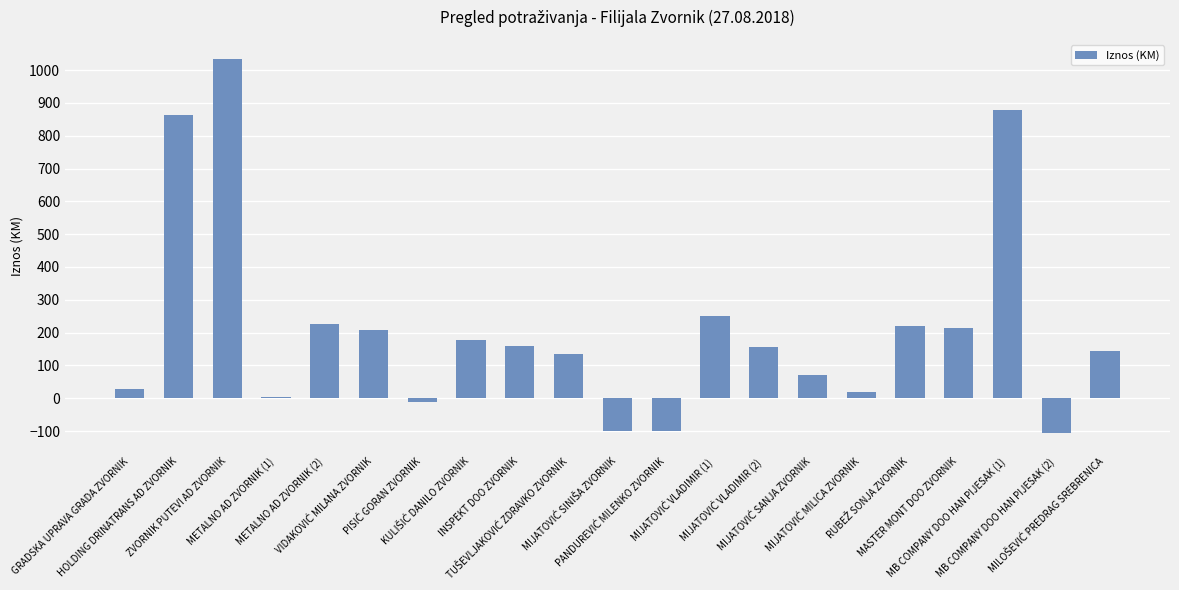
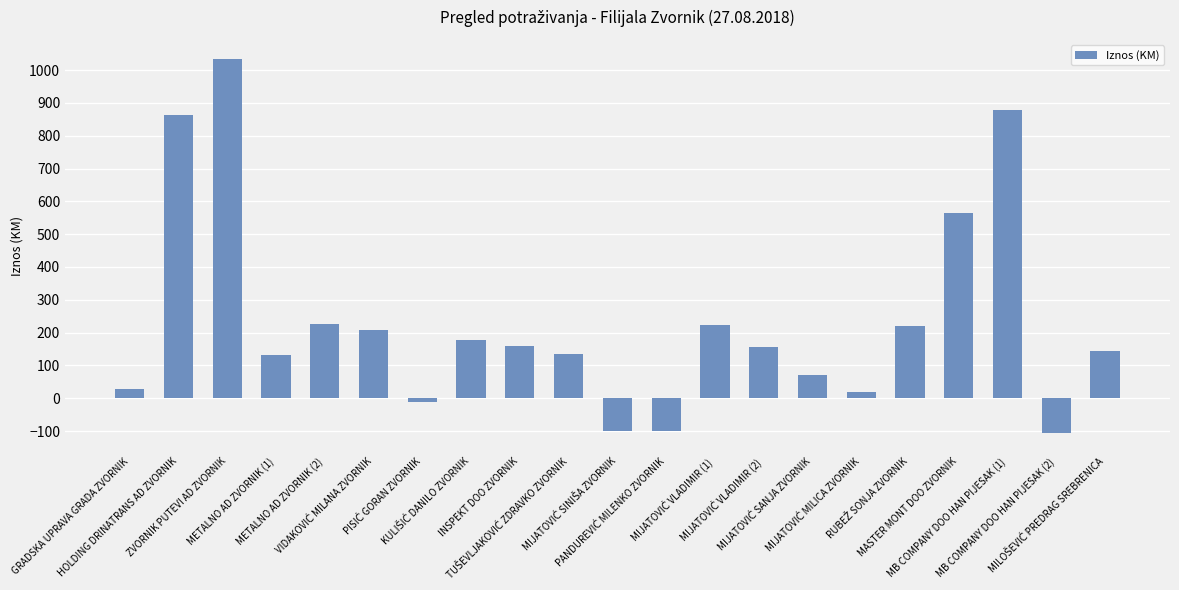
METALNO AD ZVORNIK (1): 0 -> 130
MIJATOVIĆ VLADIMIR (1): 250 -> 220
MASTER MONT DOO ZVORNIK: 210 -> 560
